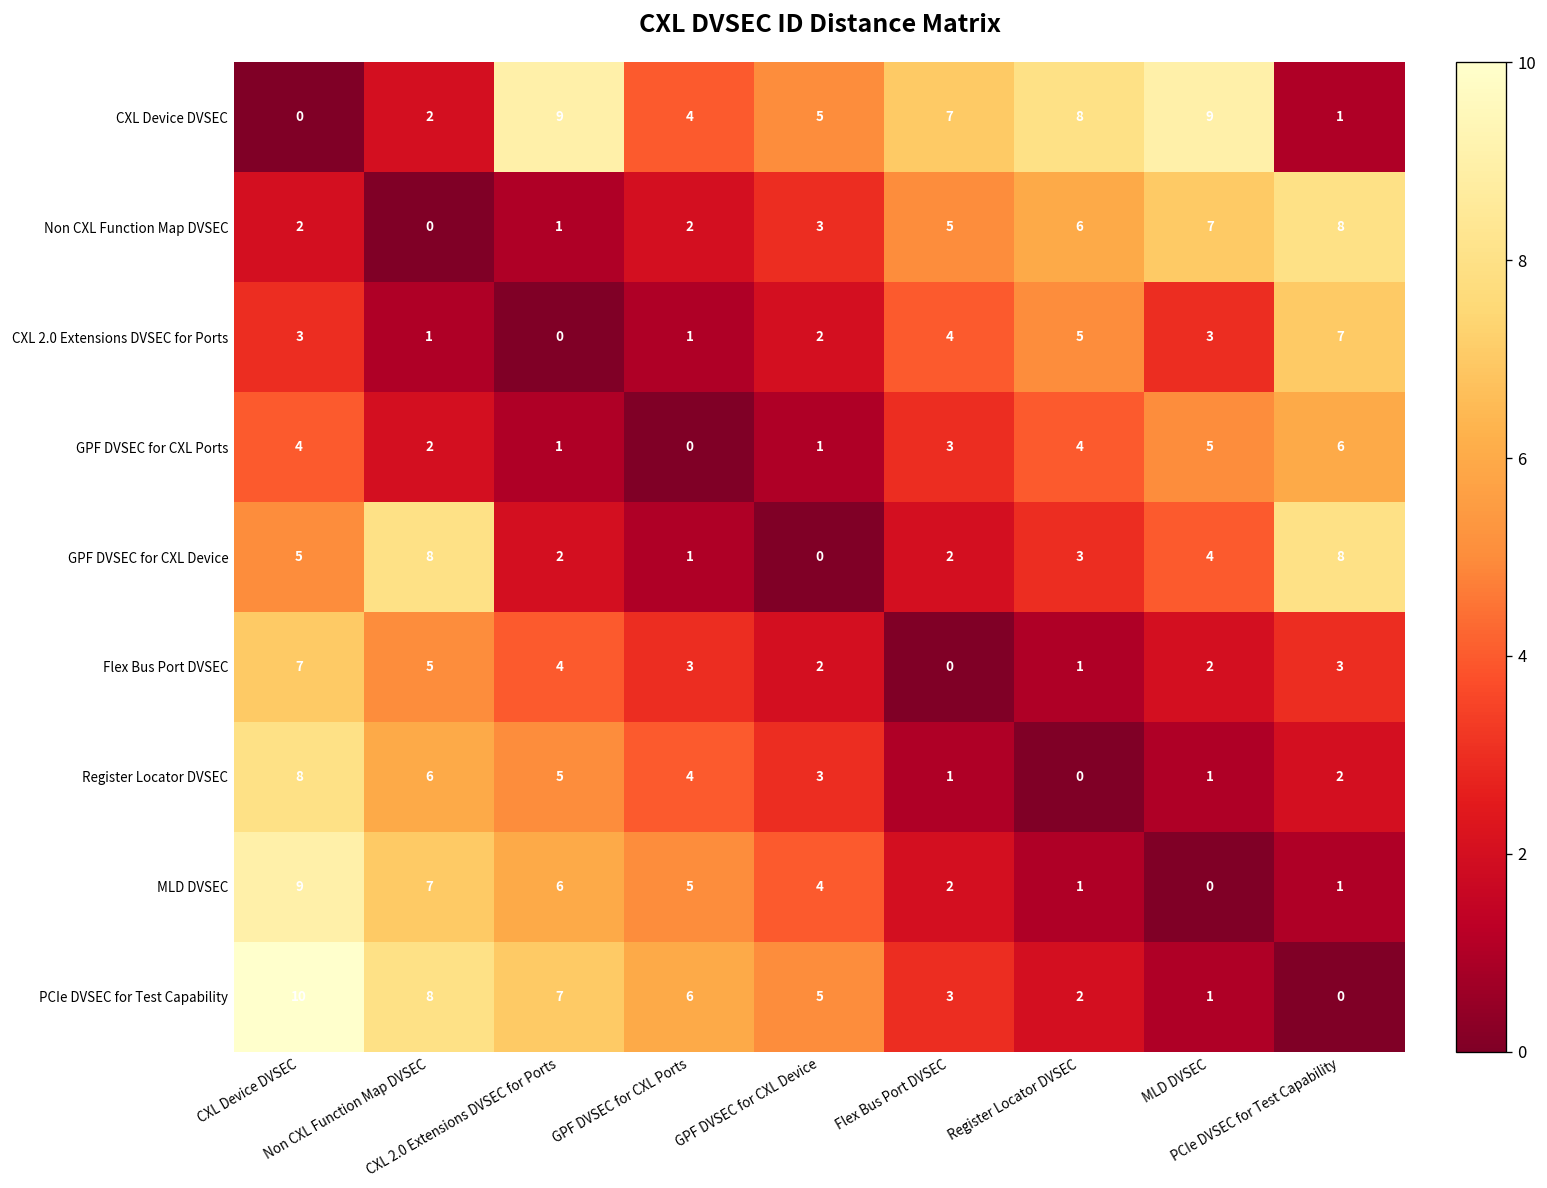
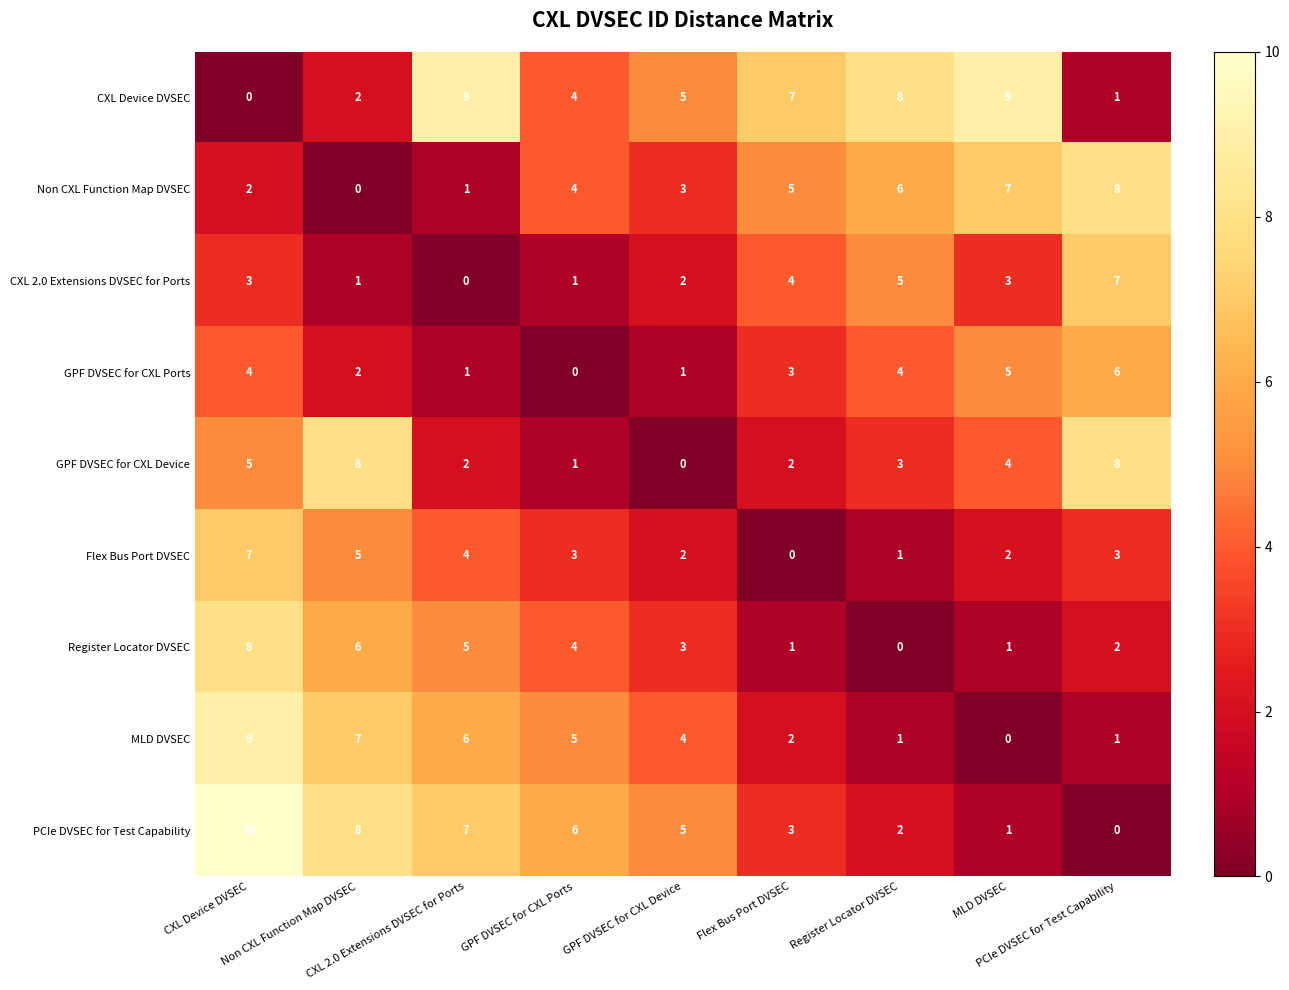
Non CXL Function Map DVSEC, GPF DVSEC for CXL Ports: 2 -> 4
